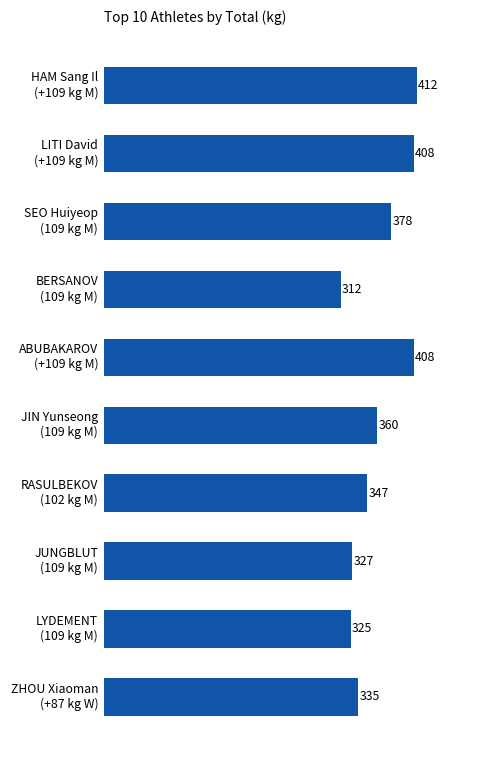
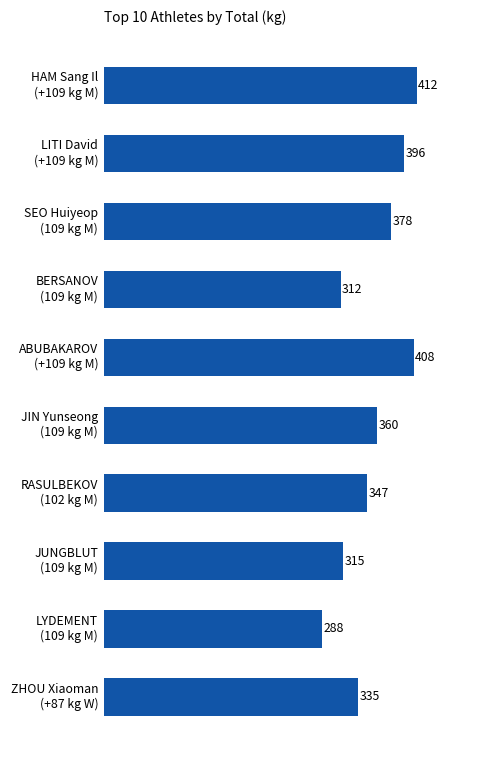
LITI David (+109 kg M): 408 -> 396
JUNGBLUT (109 kg M): 327 -> 315
LYDEMENT (109 kg M): 325 -> 288
